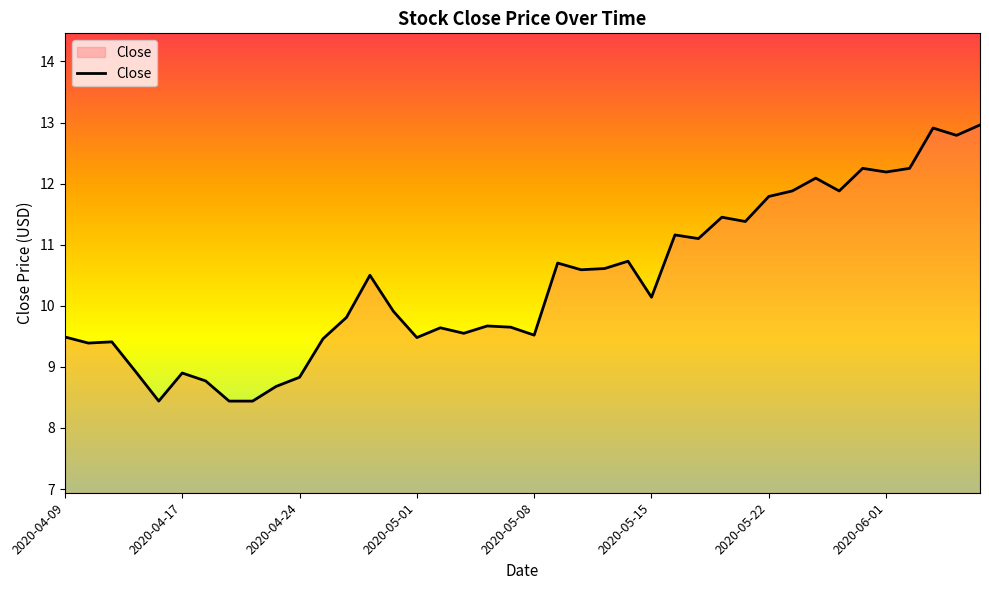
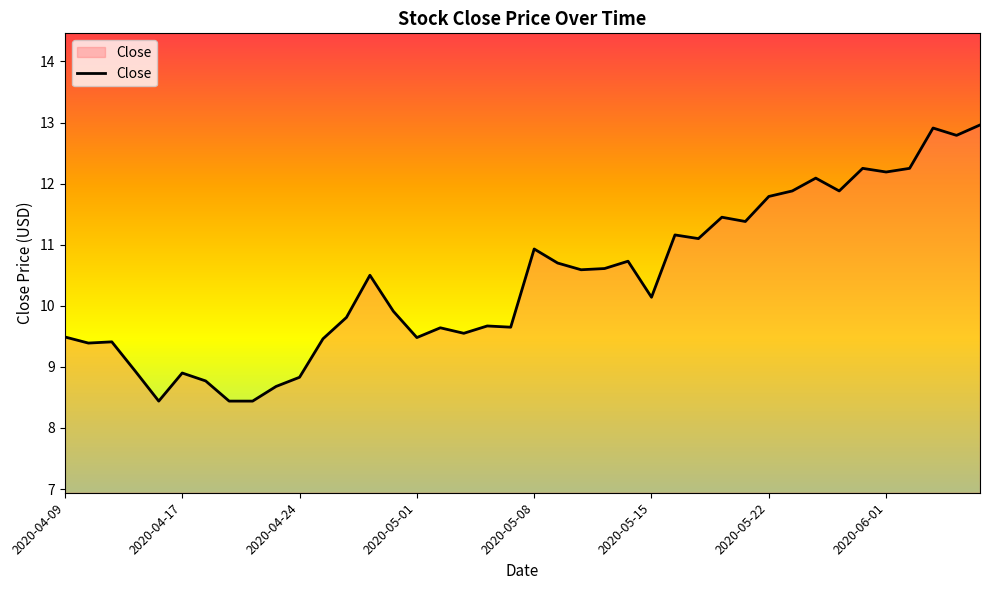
2020-05-08: 9.5 -> 10.9
